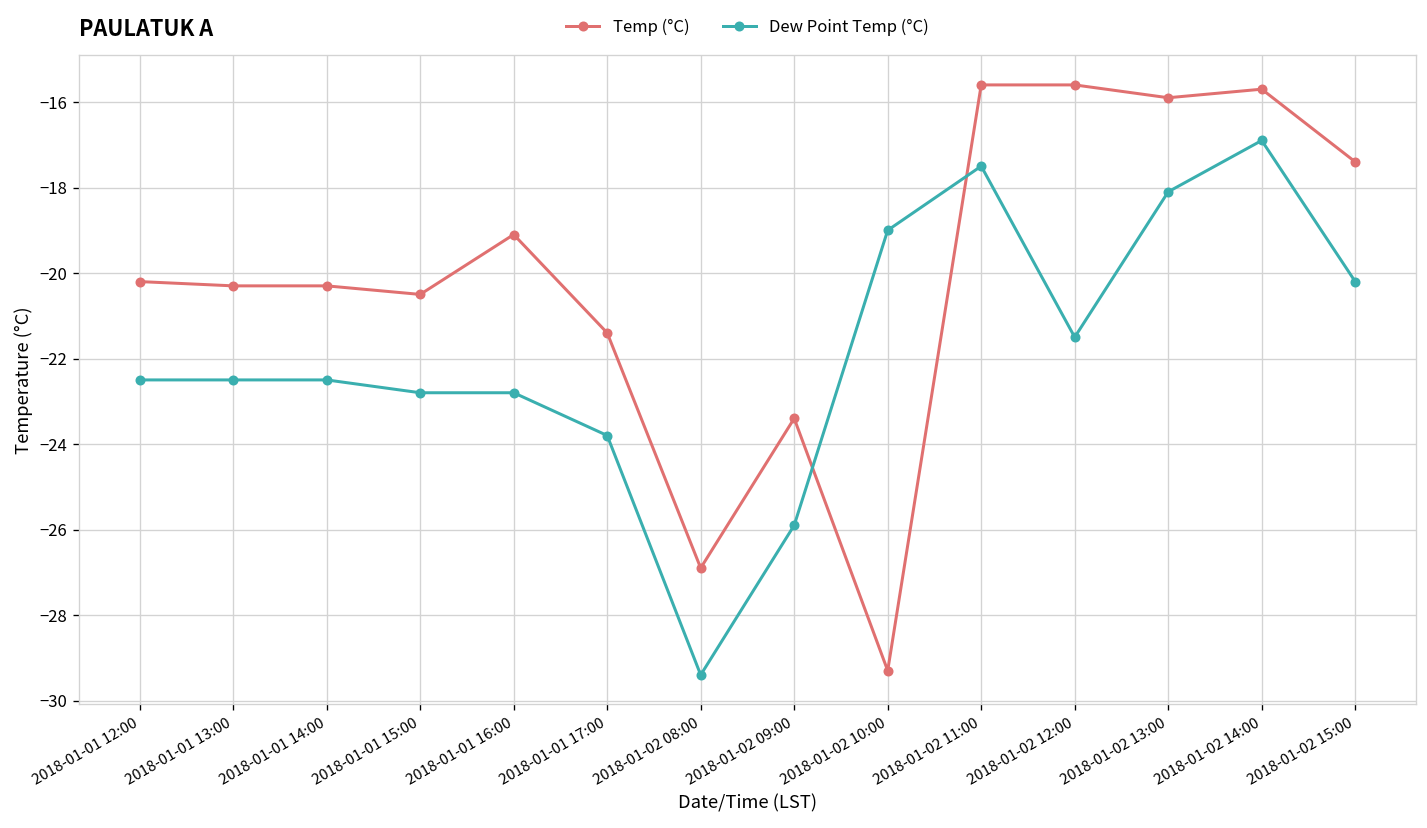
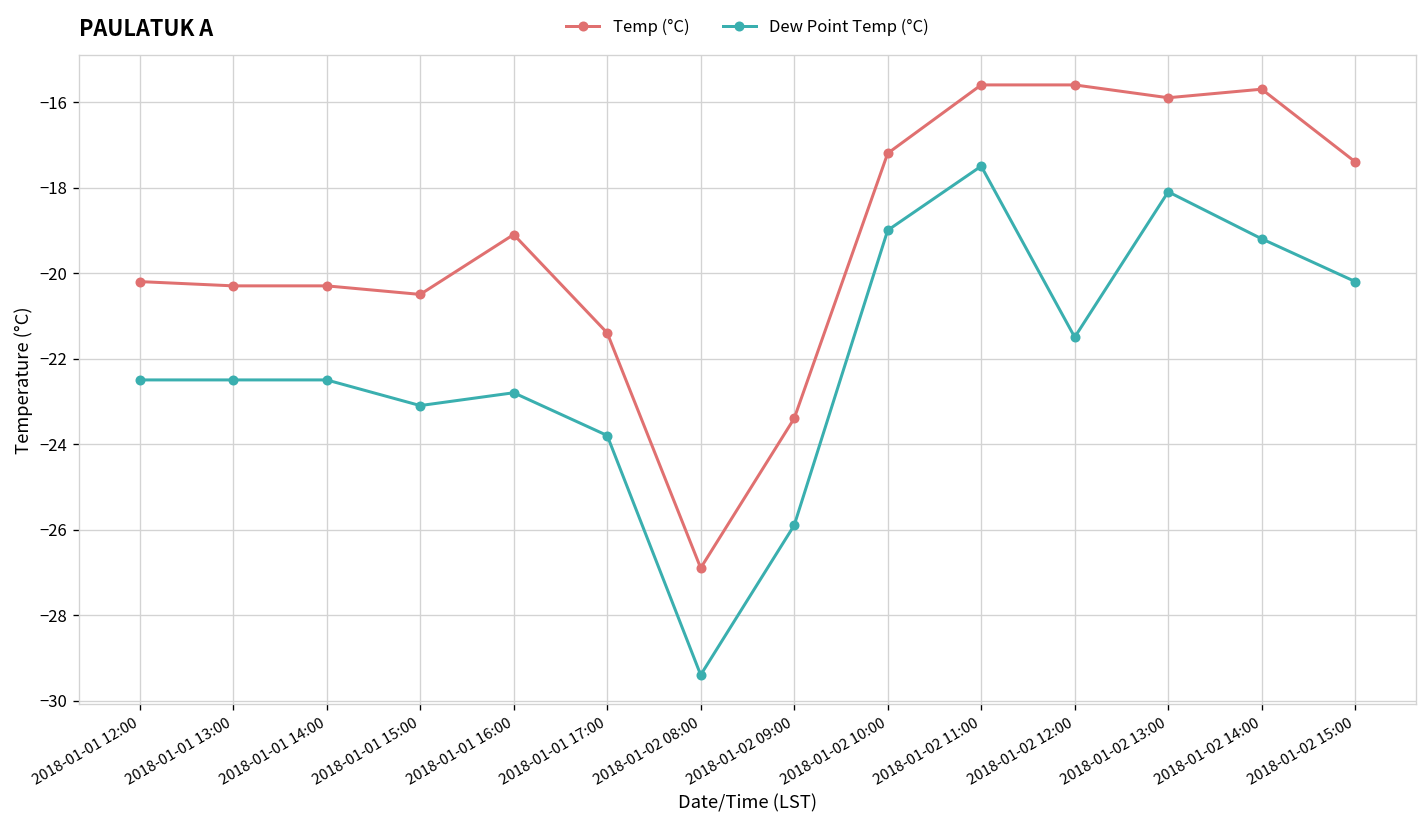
Dew Point Temp (°C), 2018-01-01 15:00: -22.8 -> -23.1
Temp (°C), 2018-01-02 10:00: -29.3 -> -17.2
Dew Point Temp (°C), 2018-01-02 14:00: -16.9 -> -19.2
